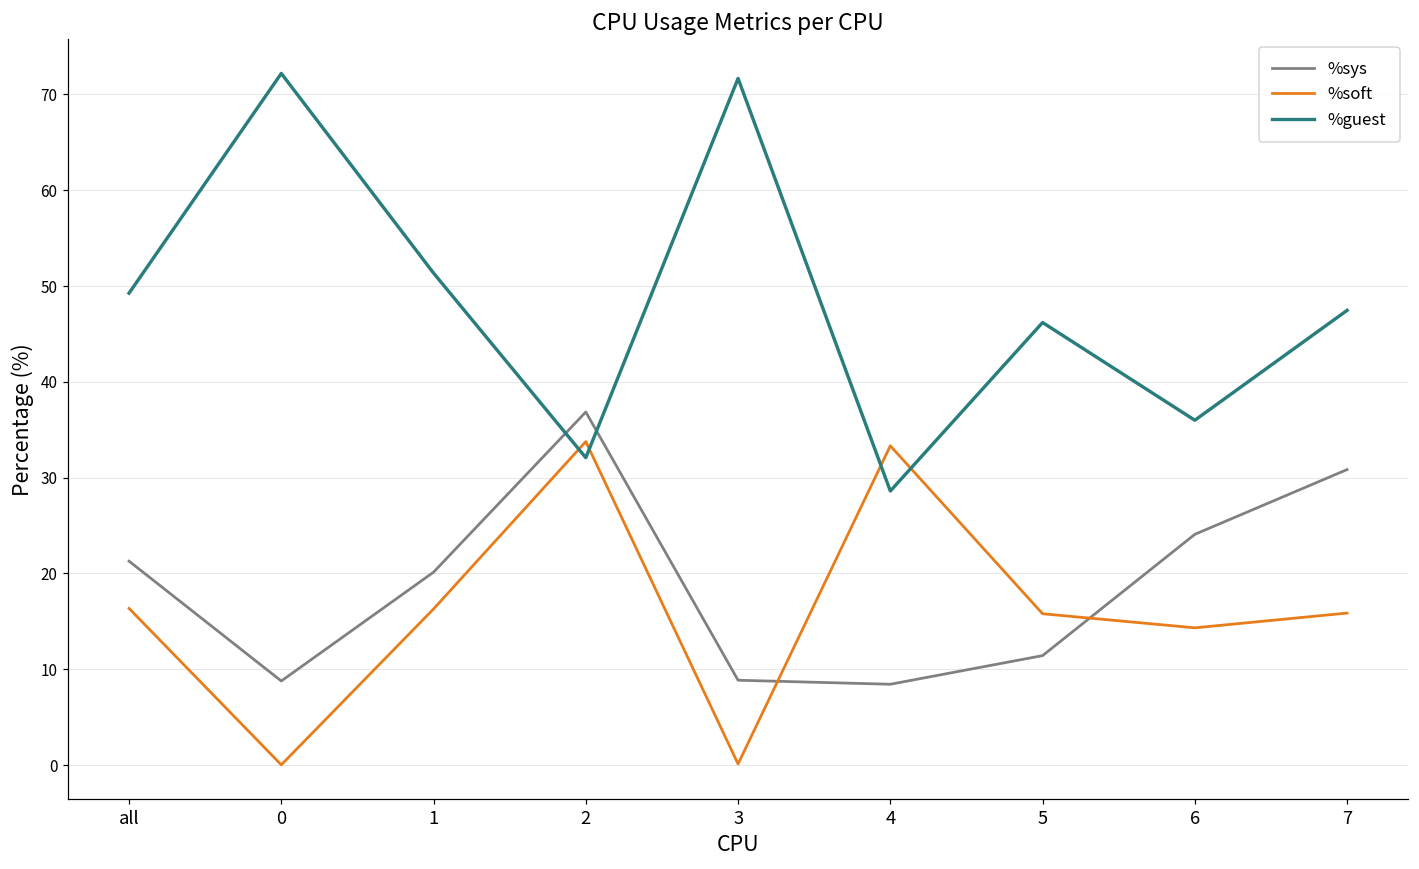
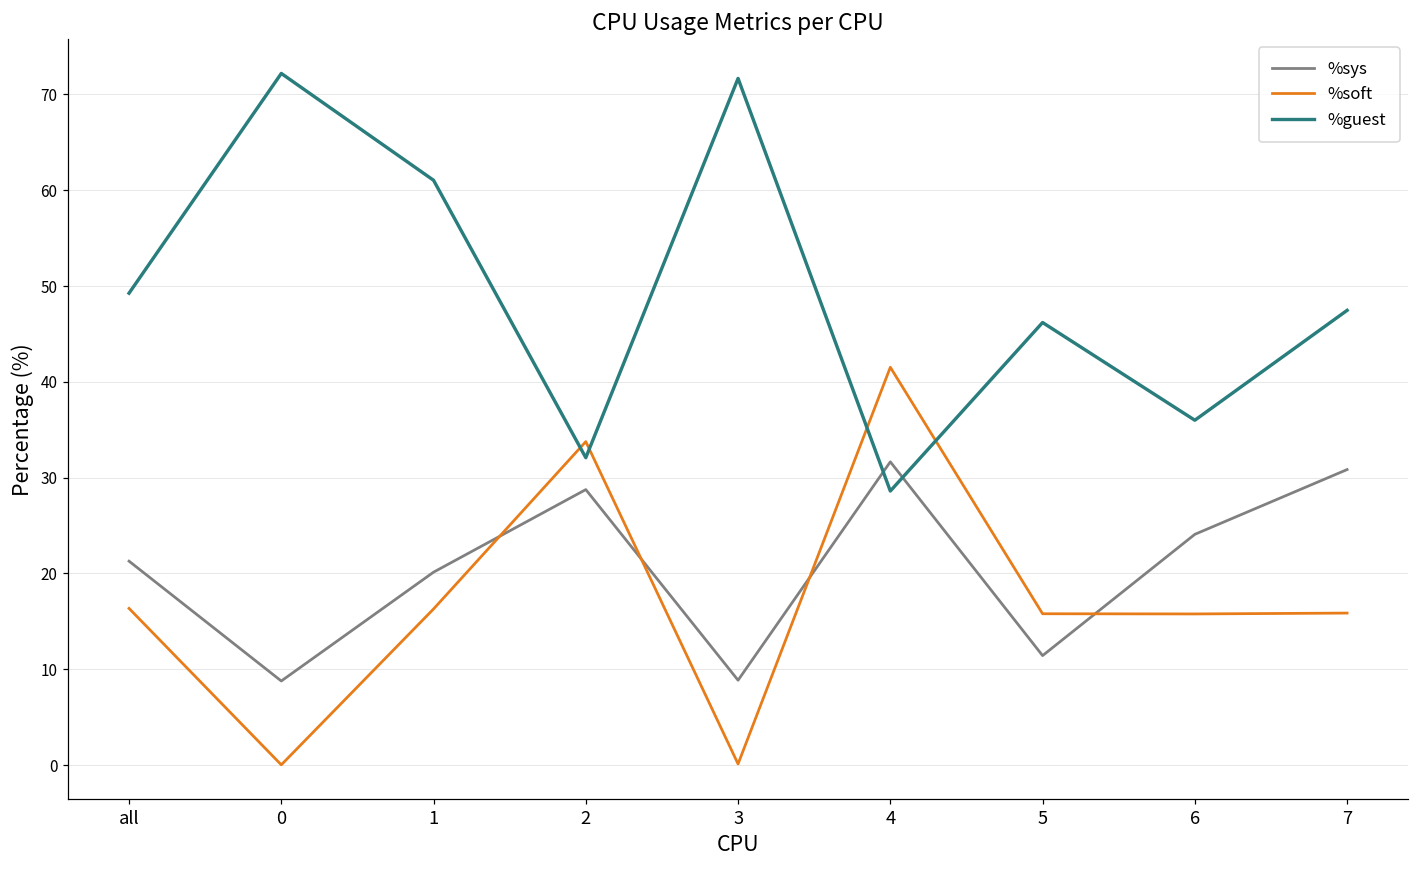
%guest, 1: 51 -> 61
%sys, 2: 37 -> 29
%sys, 4: 8 -> 32
%soft, 4: 33 -> 42
%soft, 6: 14 -> 16
